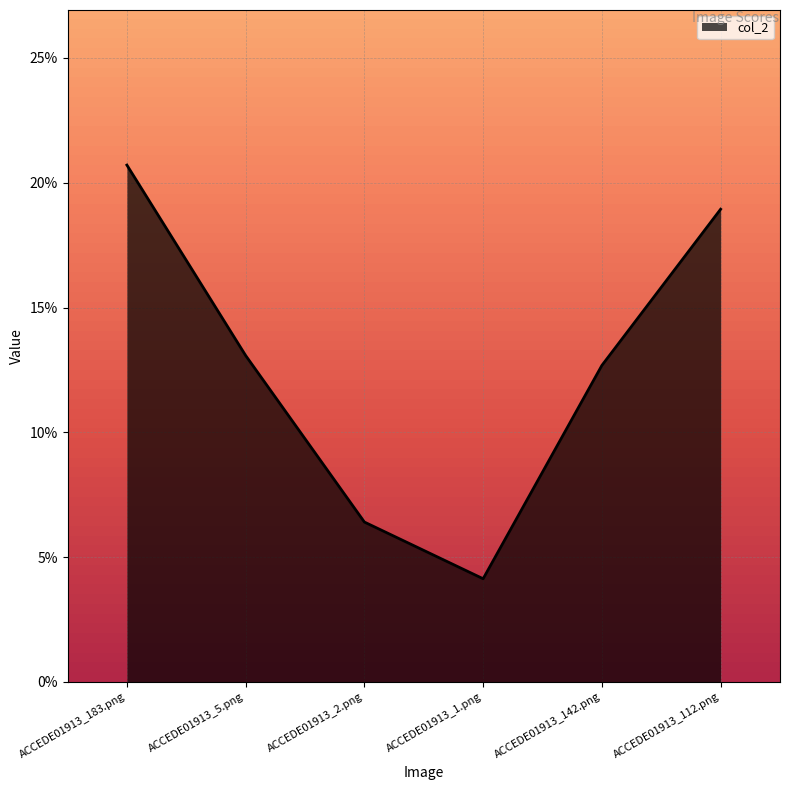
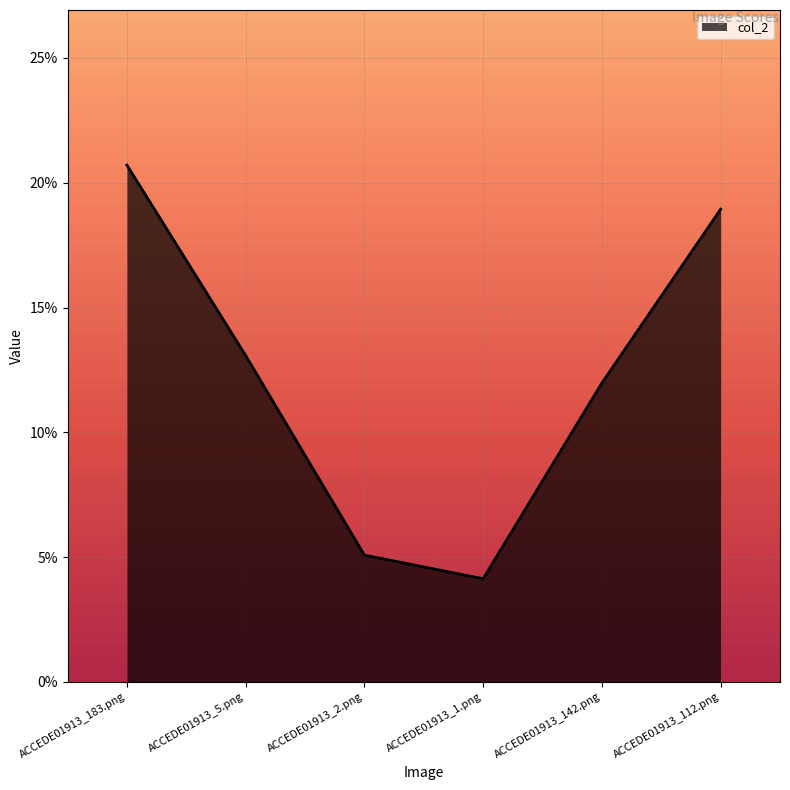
ACCEDE01913_2.png: 6.4% -> 5.1%
ACCEDE01913_142.png: 12.7% -> 12.0%
